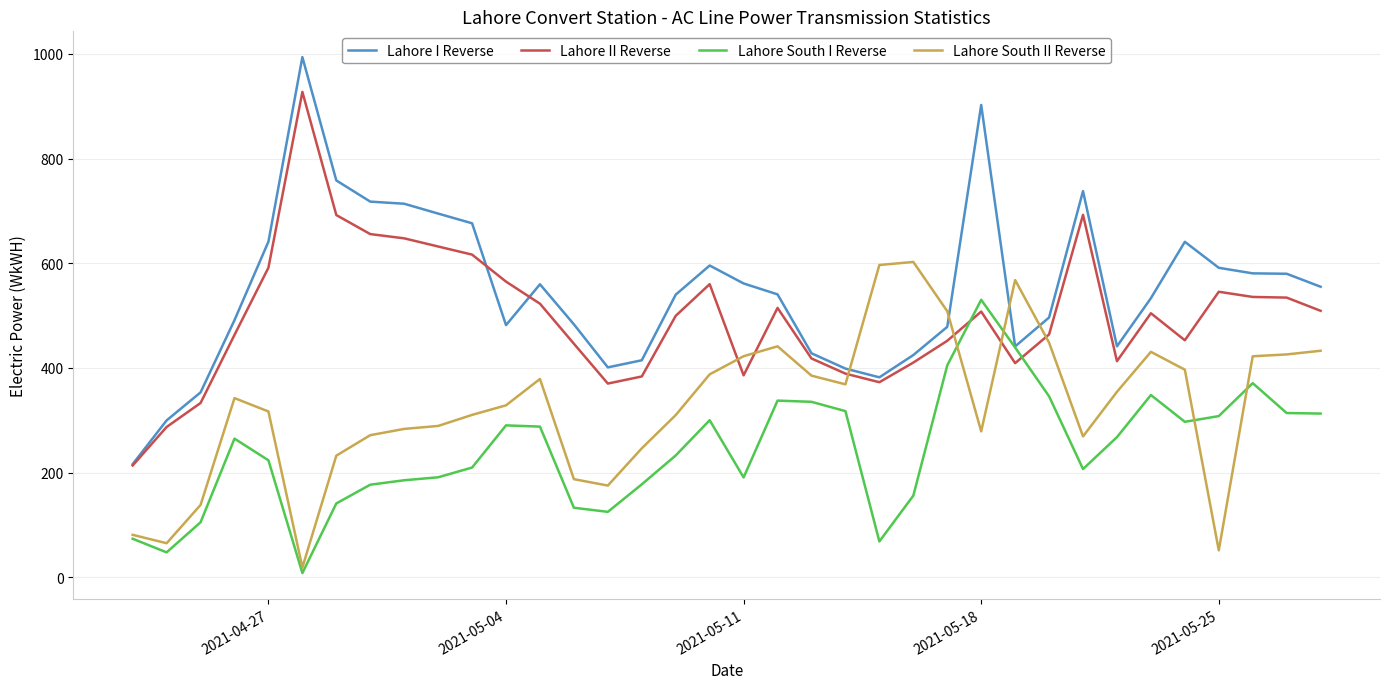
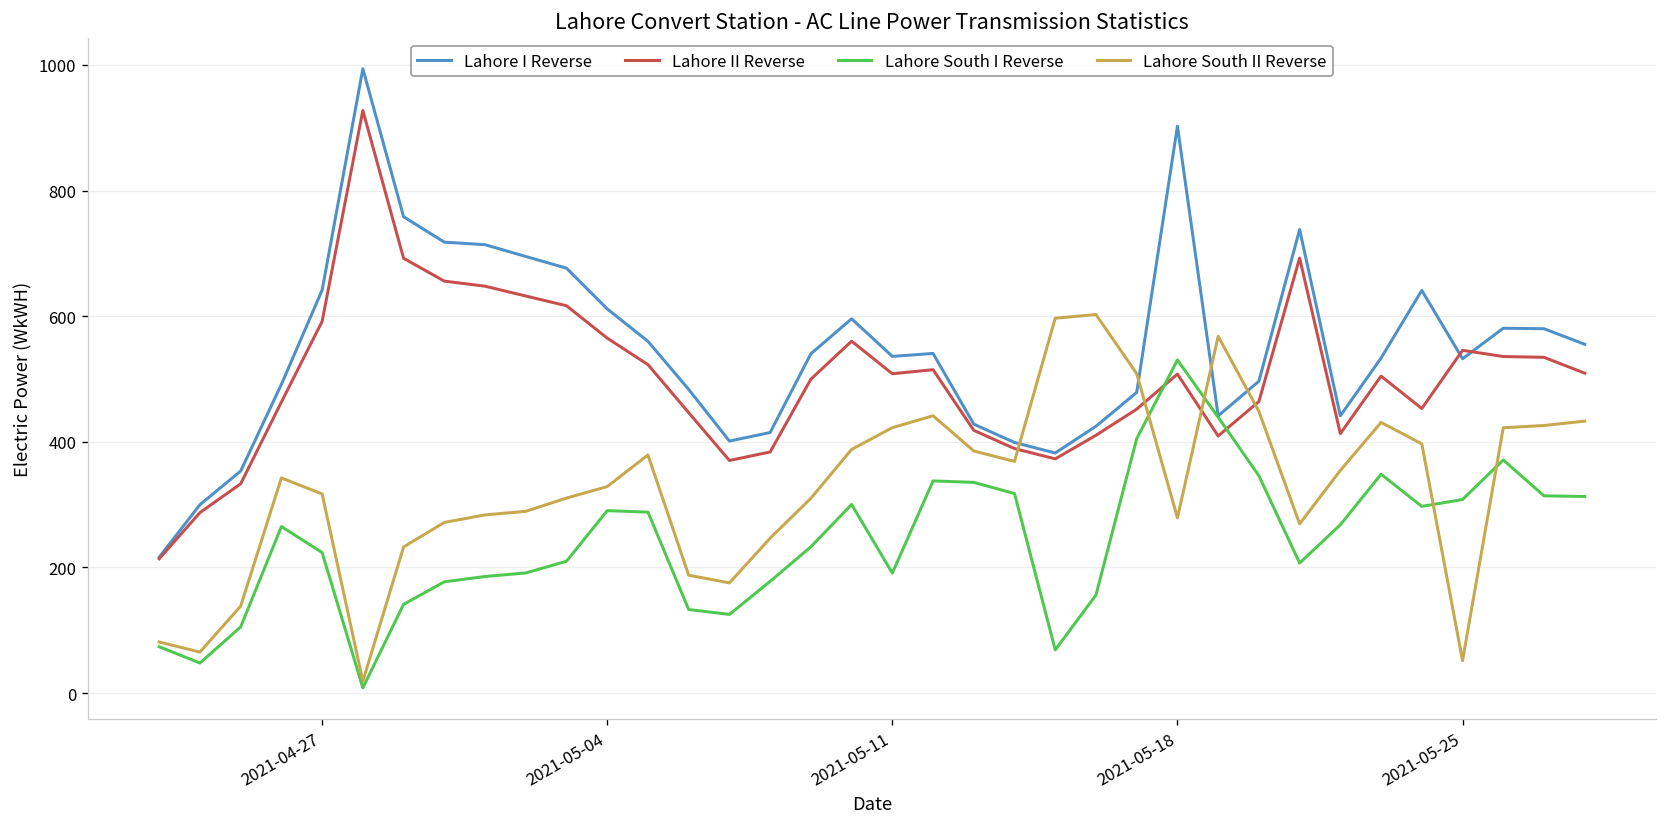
Lahore I Reverse, 2021-05-04: 480 -> 610
Lahore I Reverse, 2021-05-11: 560 -> 540
Lahore II Reverse, 2021-05-11: 390 -> 510
Lahore I Reverse, 2021-05-25: 590 -> 530
